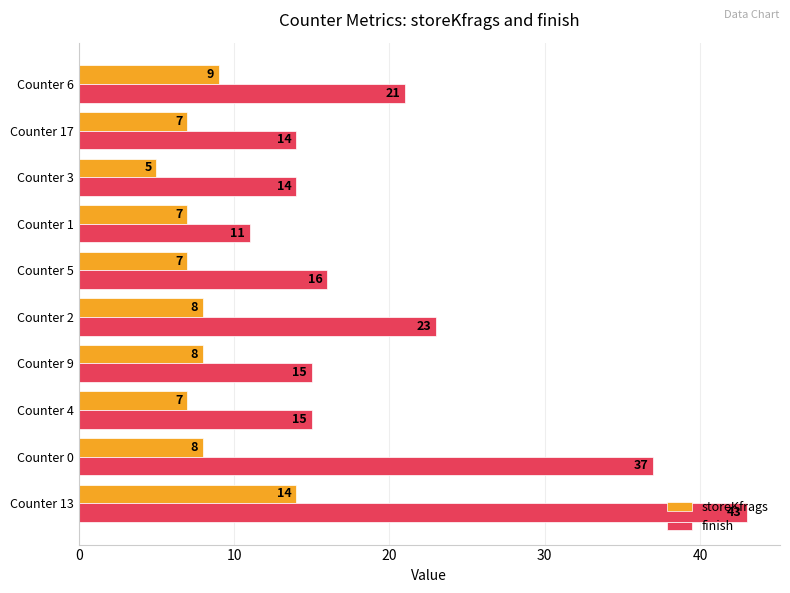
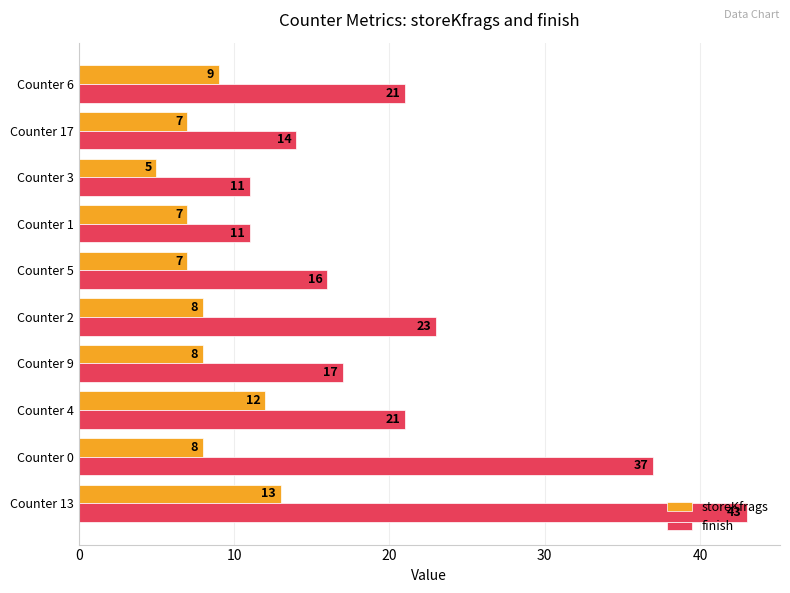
finish, Counter 3: 14 -> 11
finish, Counter 9: 15 -> 17
storeKfrags, Counter 4: 7 -> 12
finish, Counter 4: 15 -> 21
storeKfrags, Counter 13: 14 -> 13
